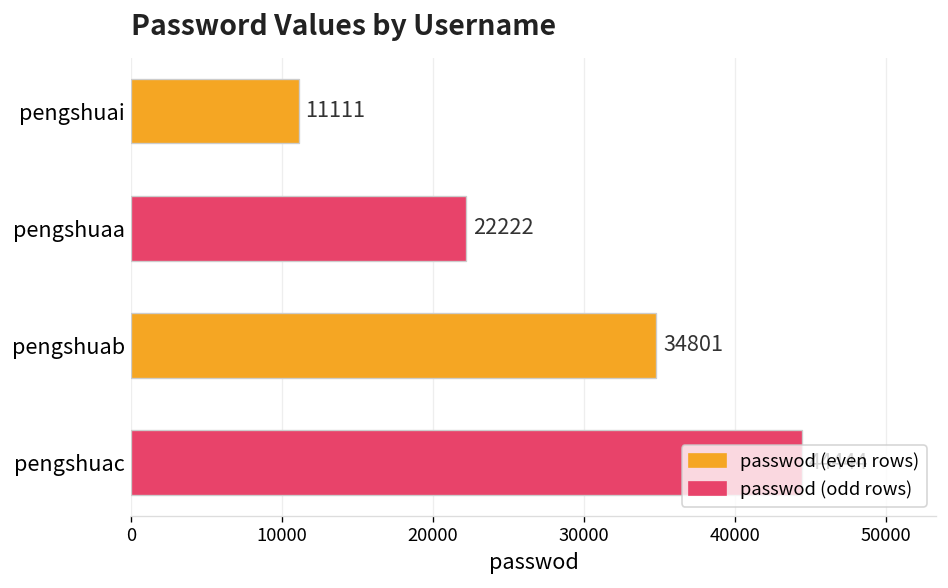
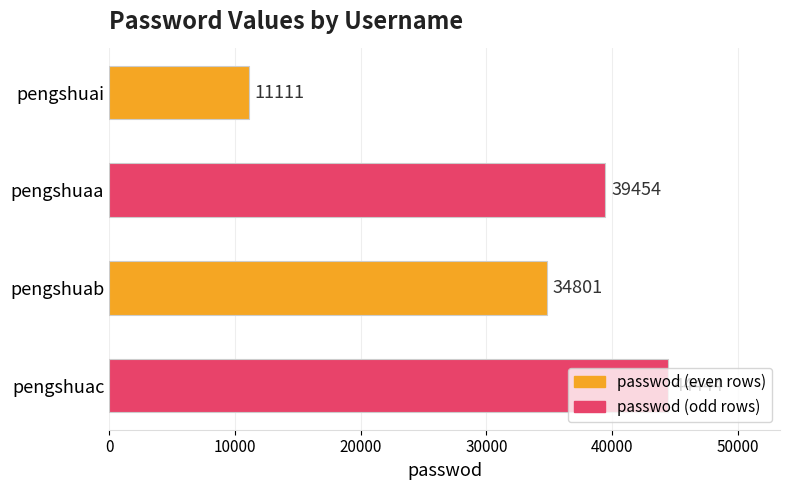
pengshuaa: 22222 -> 39454
